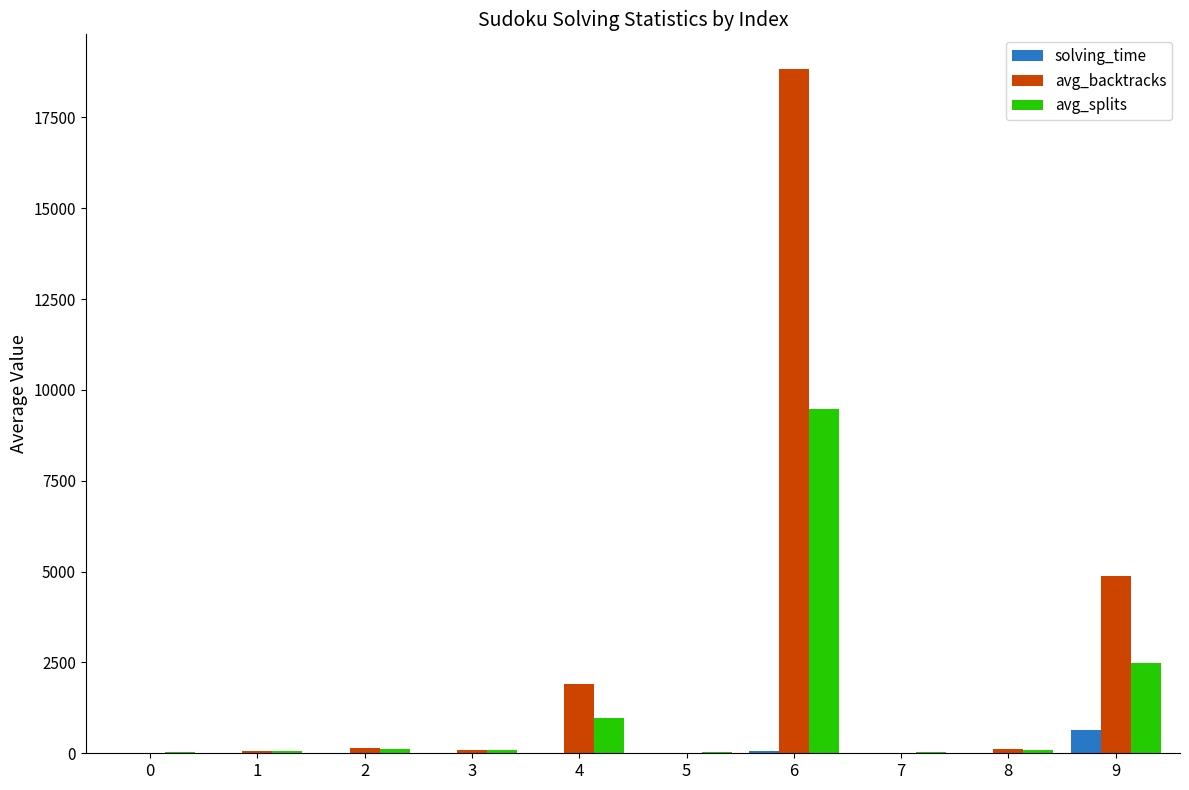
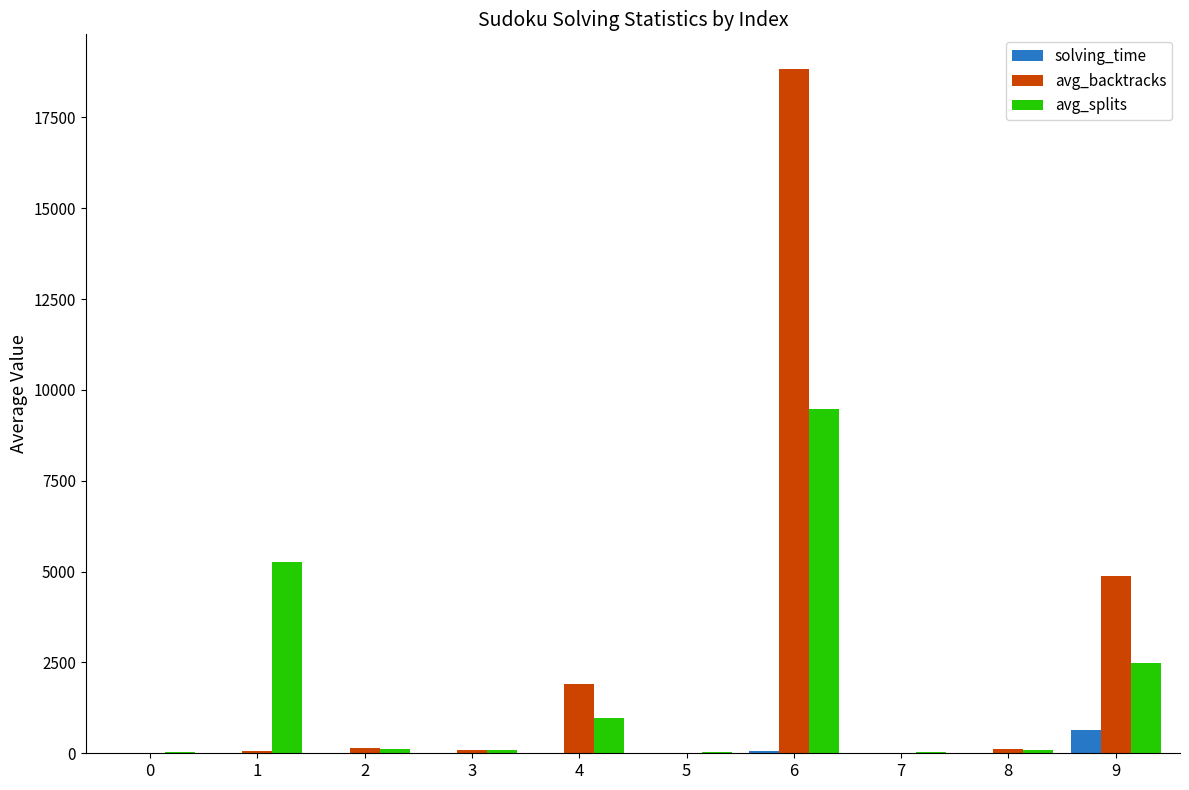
avg_splits, 1: 100 -> 5300
